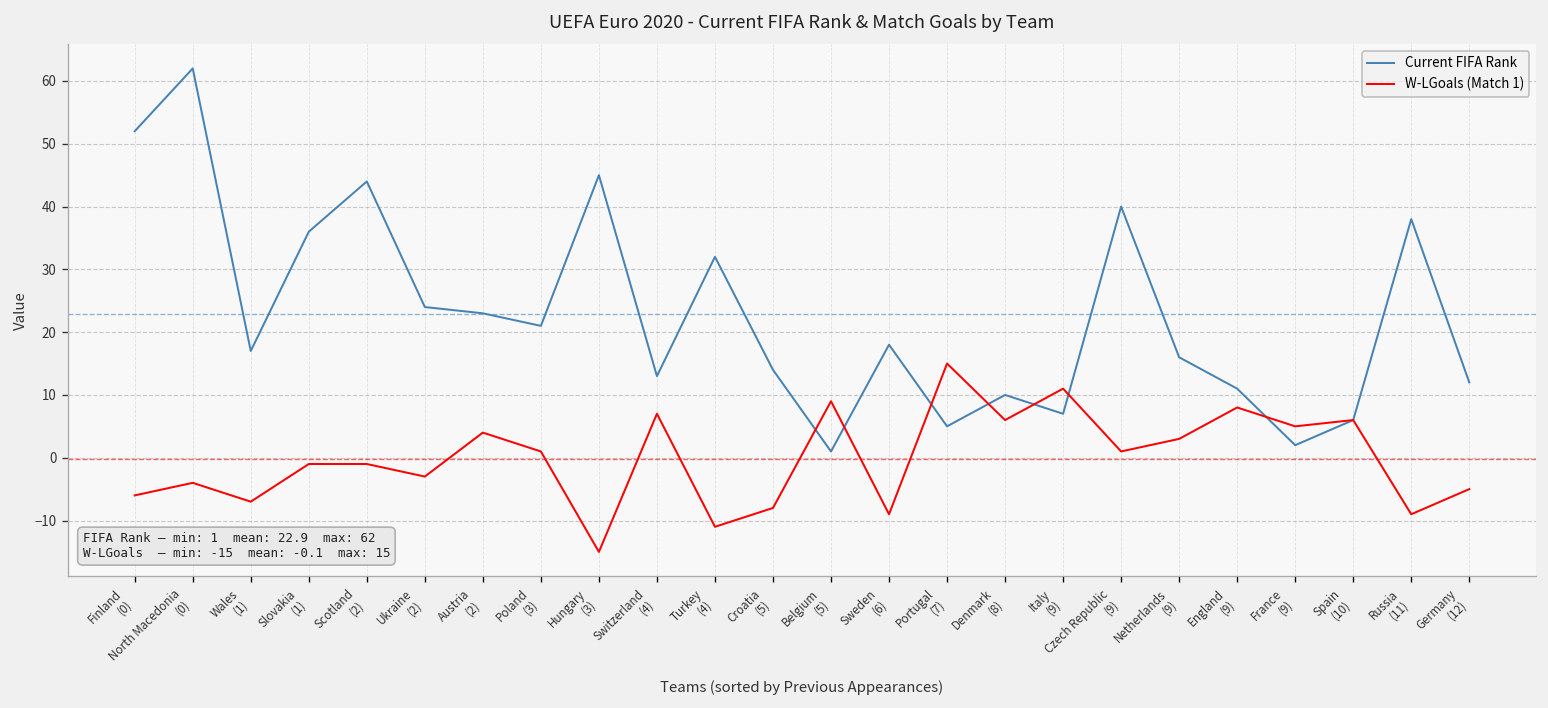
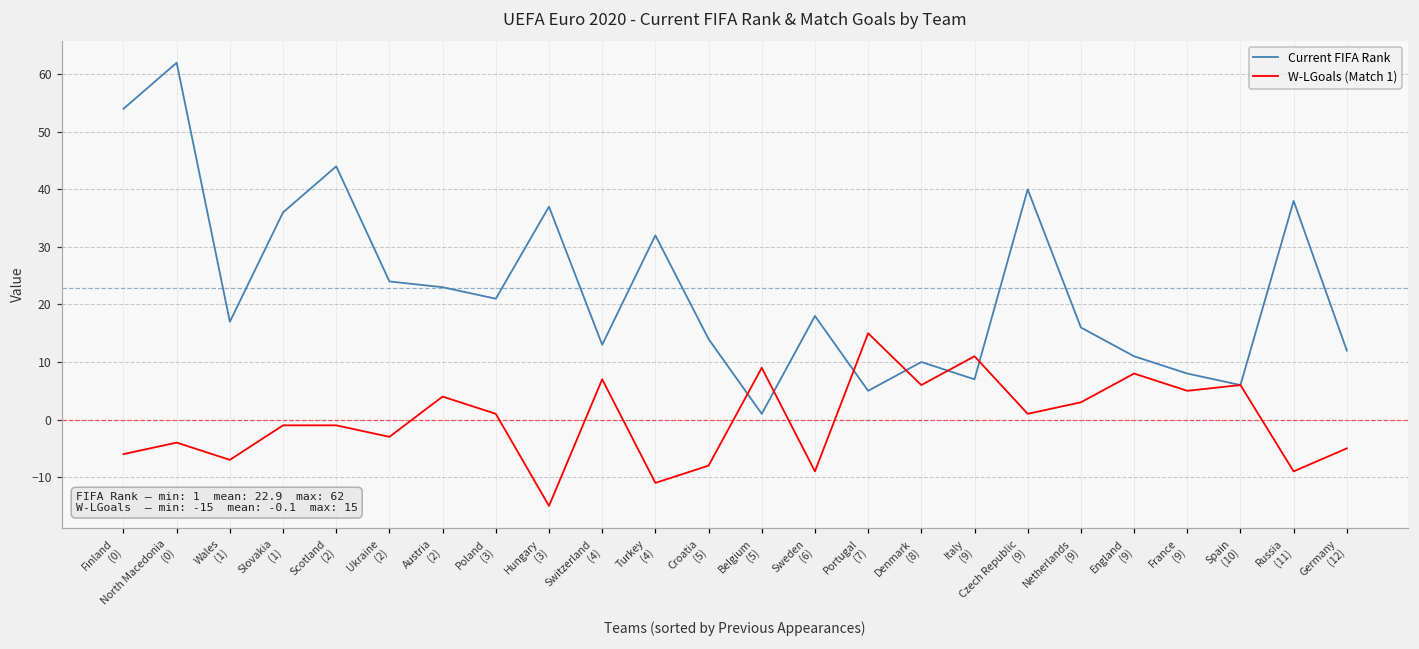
Current FIFA Rank, Finland (0): 52 -> 54
Current FIFA Rank, Hungary (3): 45 -> 37
Current FIFA Rank, France (9): 2 -> 8
